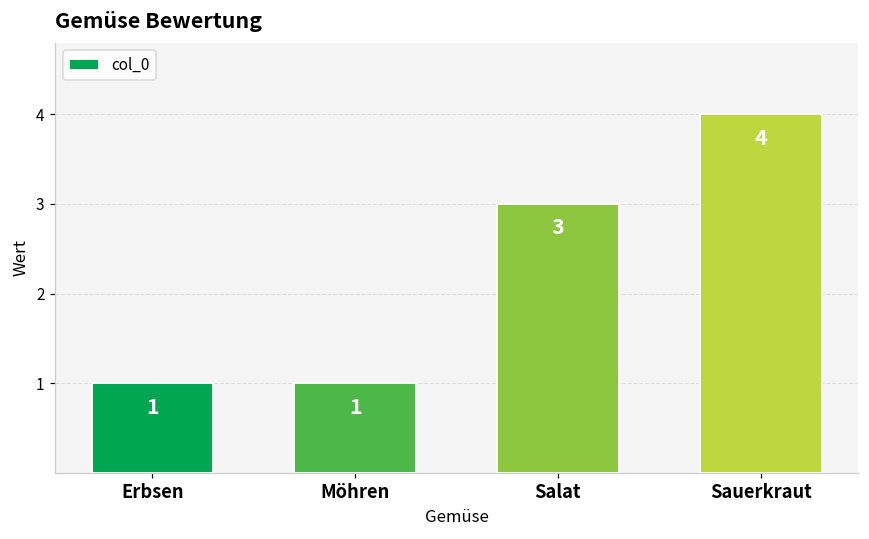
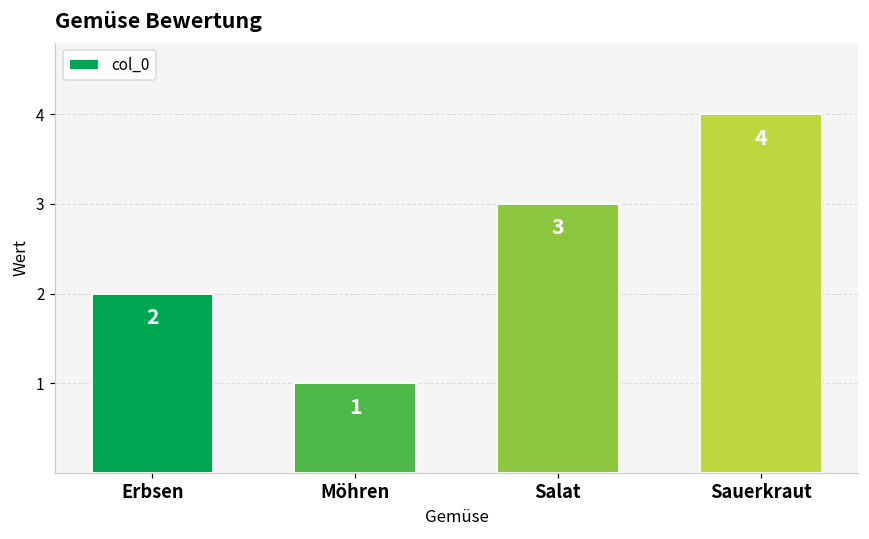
Erbsen: 1 -> 2
